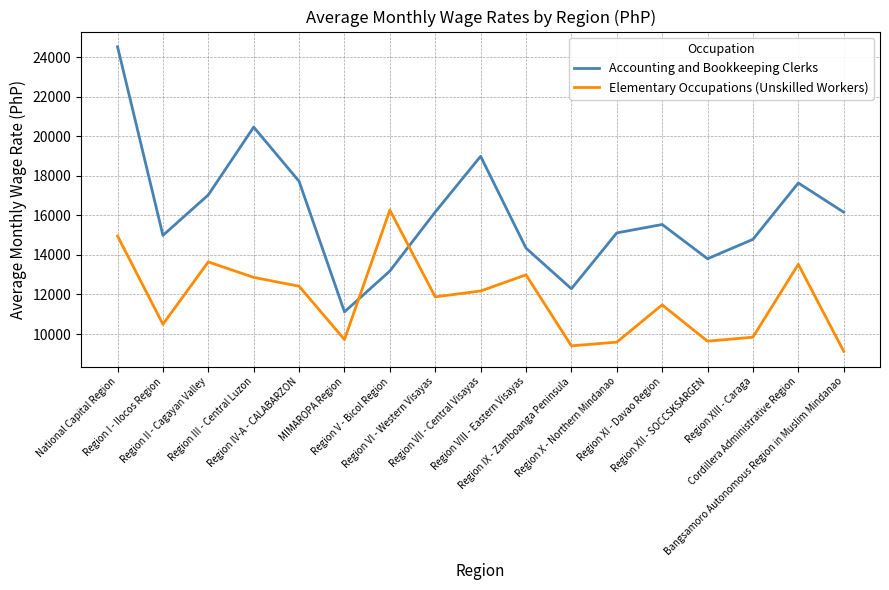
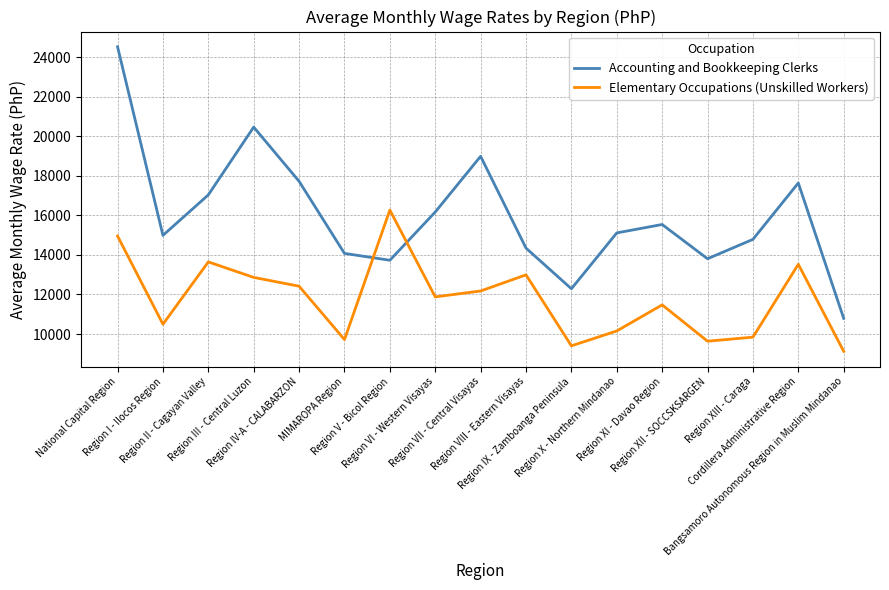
Accounting and Bookkeeping Clerks, MIMAROPA Region: 11100 -> 14100
Accounting and Bookkeeping Clerks, Region V - Bicol Region: 13200 -> 13700
Elementary Occupations (Unskilled Workers), Region X - Northern Mindanao: 9600 -> 10200
Accounting and Bookkeeping Clerks, Bangsamoro Autonomous Region in Muslim Mindanao: 16200 -> 10800
